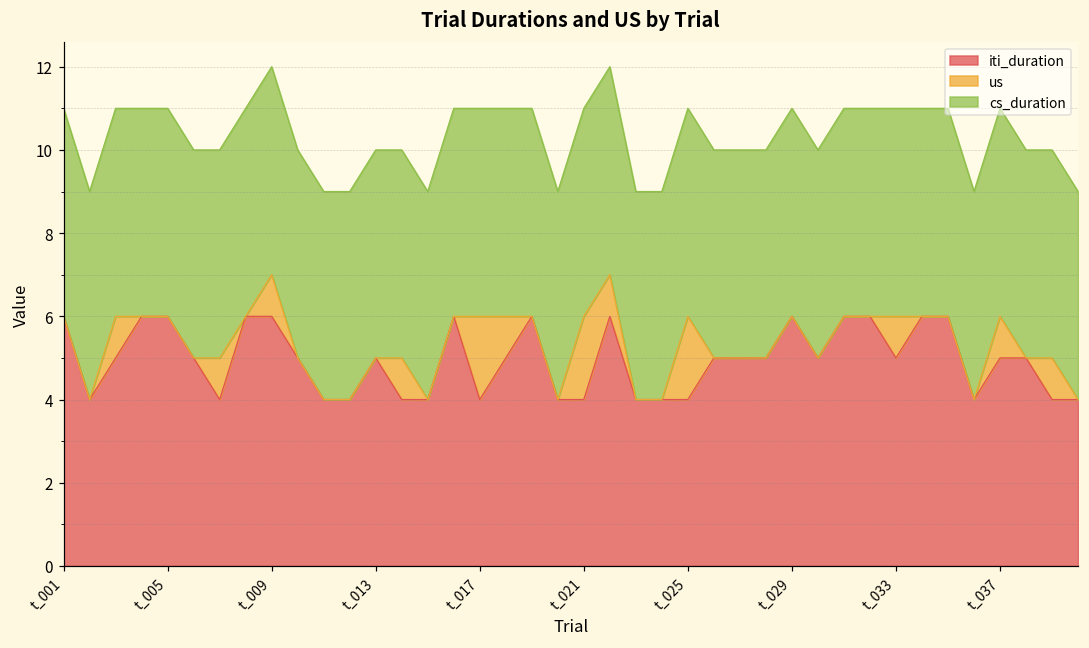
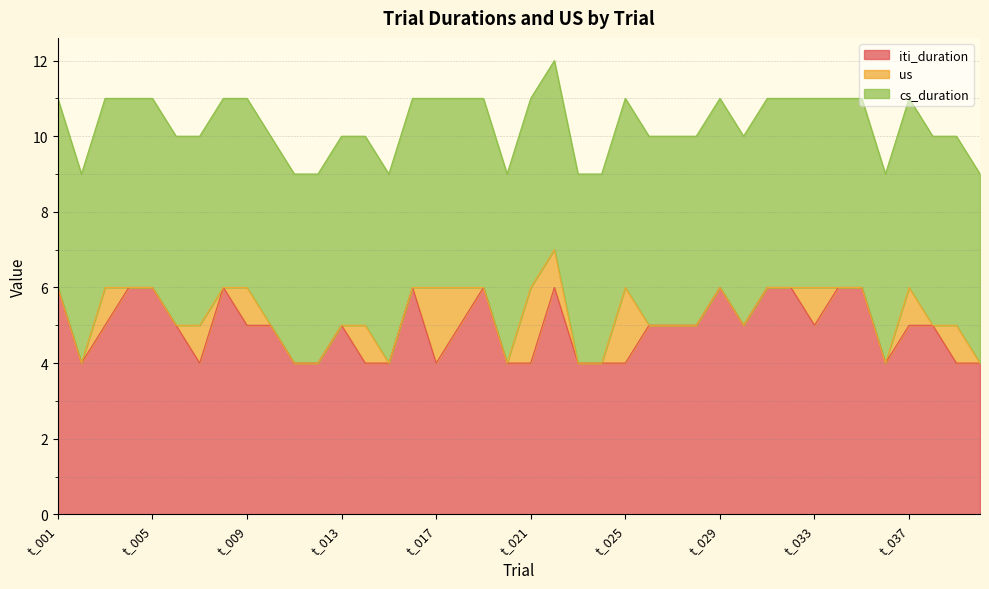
iti_duration, t_009: 6 -> 5
